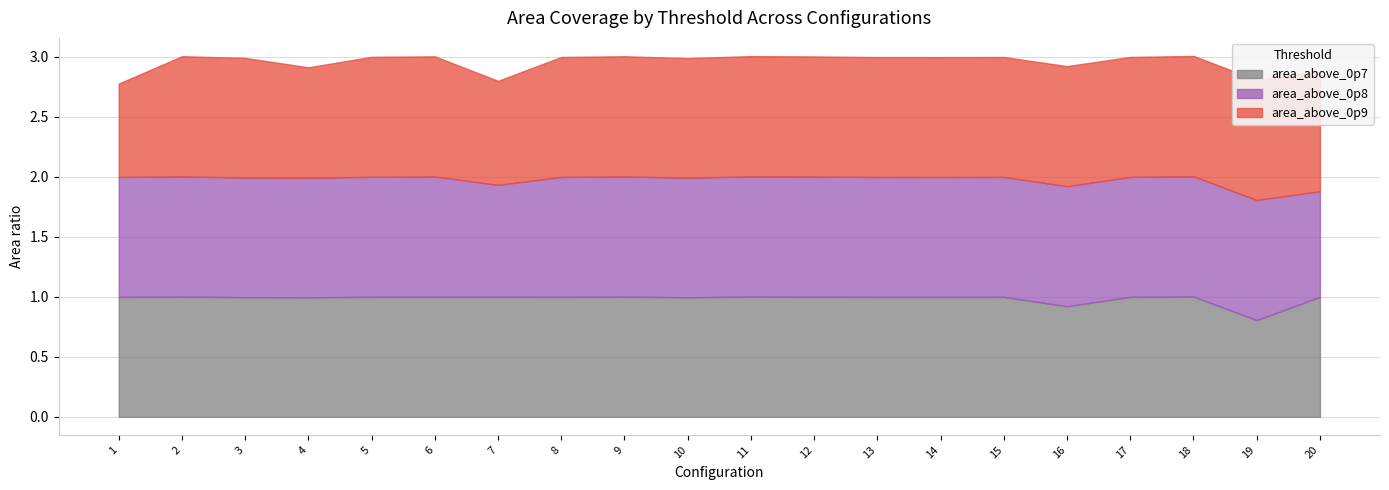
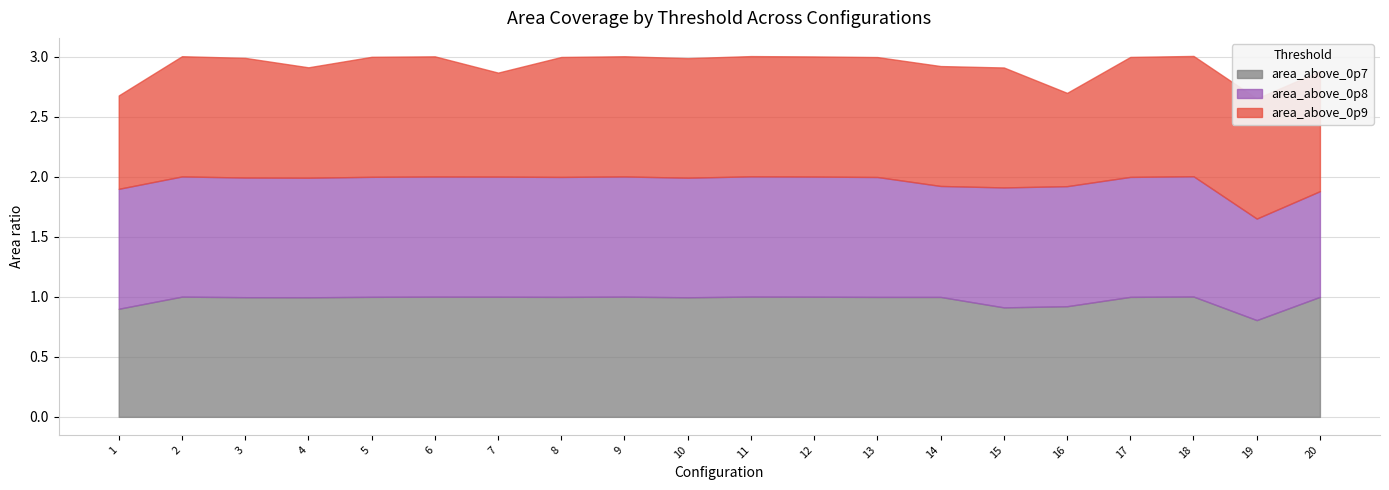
area_above_0p7, 1: 1.00 -> 0.90
area_above_0p8, 7: 0.93 -> 1.00
area_above_0p8, 14: 1.00 -> 0.93
area_above_0p7, 15: 1.00 -> 0.91
area_above_0p9, 16: 1.00 -> 0.78
area_above_0p8, 19: 1.00 -> 0.85
